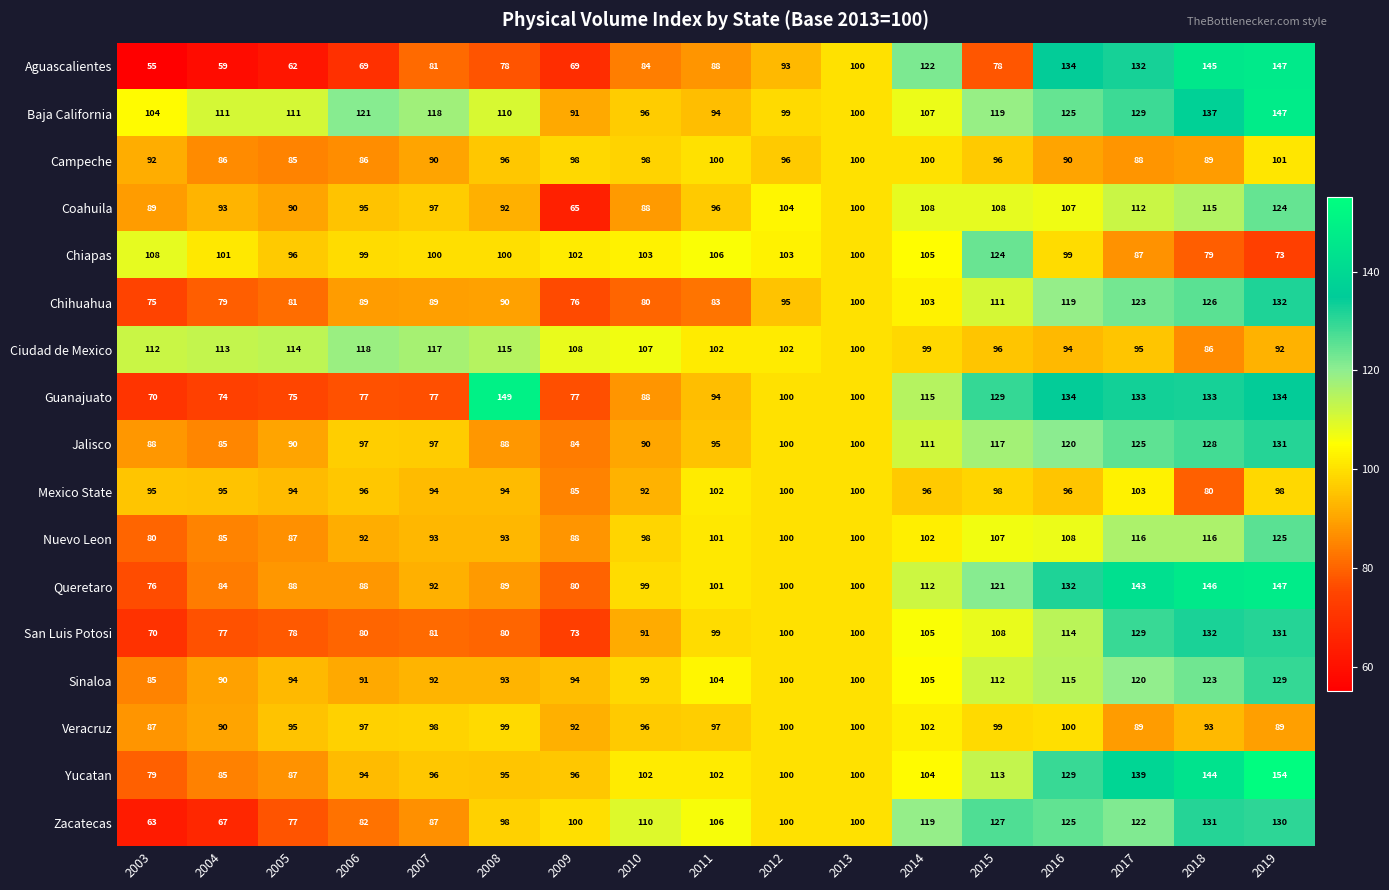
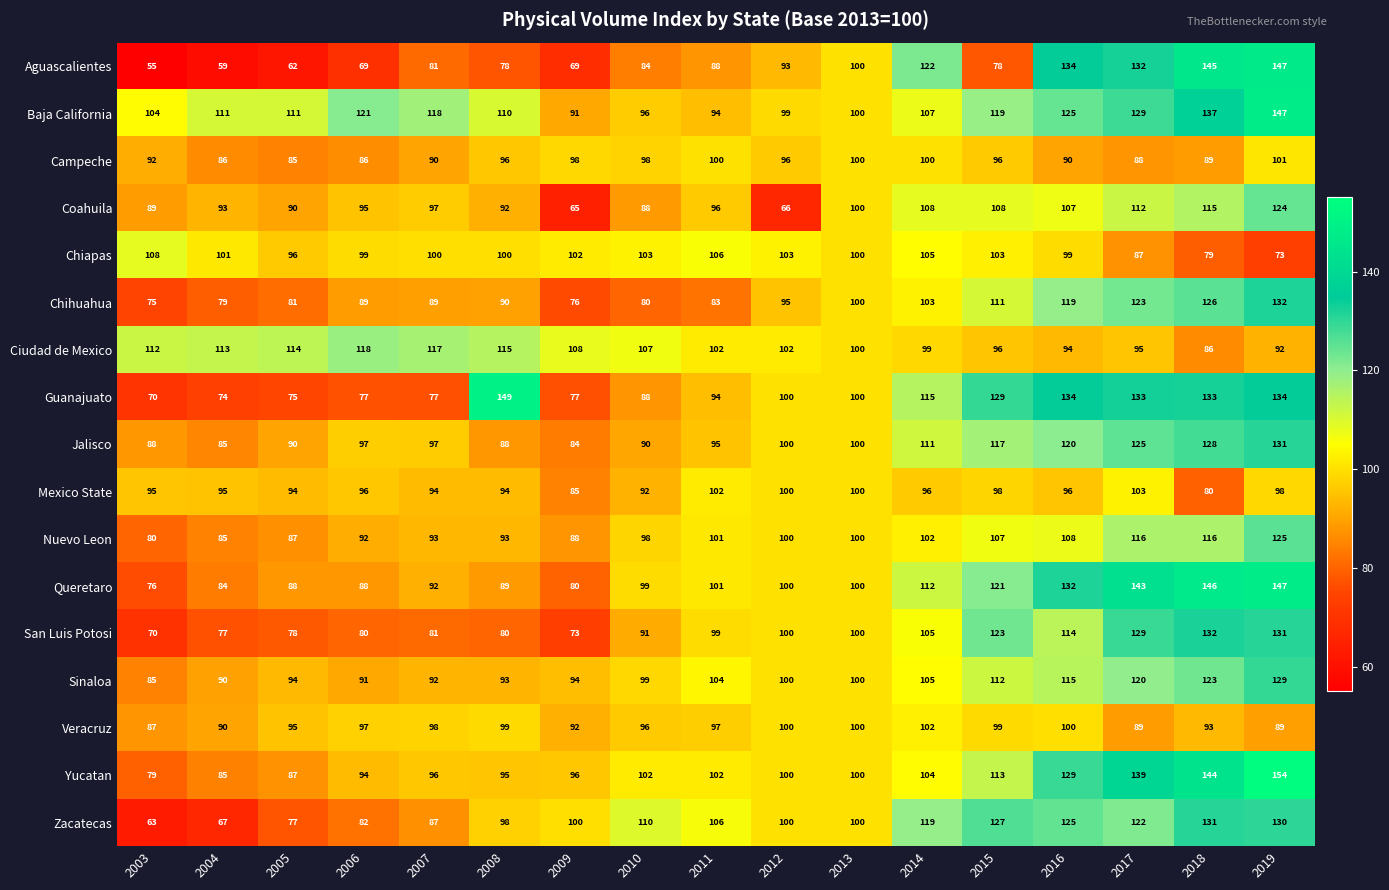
Coahuila, 2012: 104 -> 66
Chiapas, 2015: 124 -> 103
San Luis Potosi, 2015: 108 -> 123
